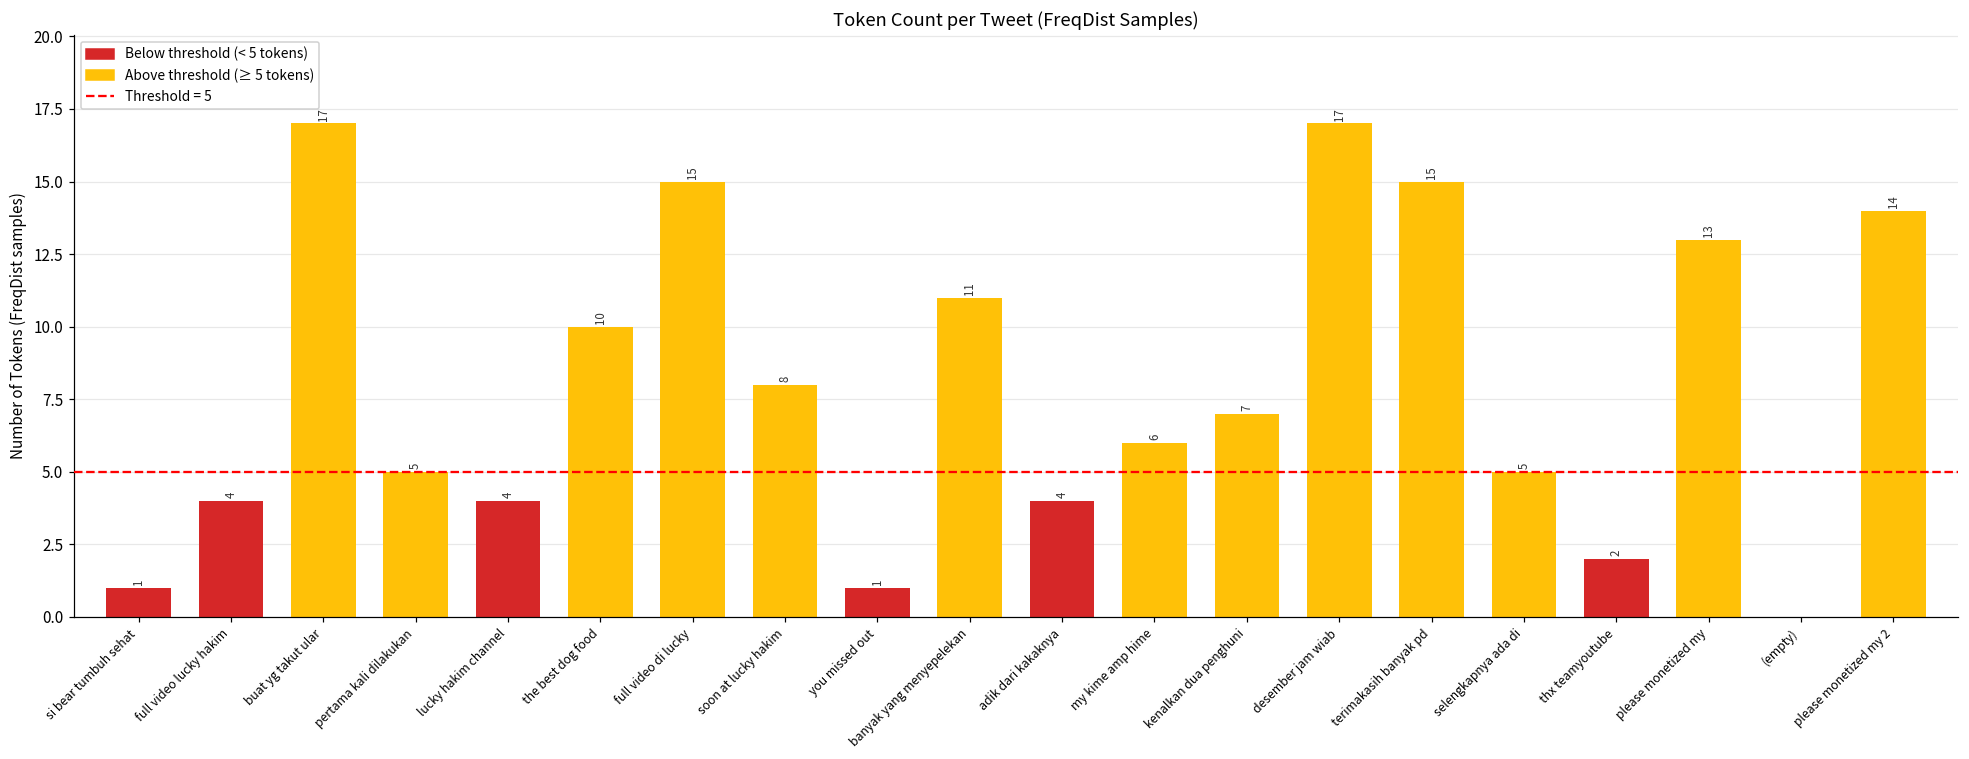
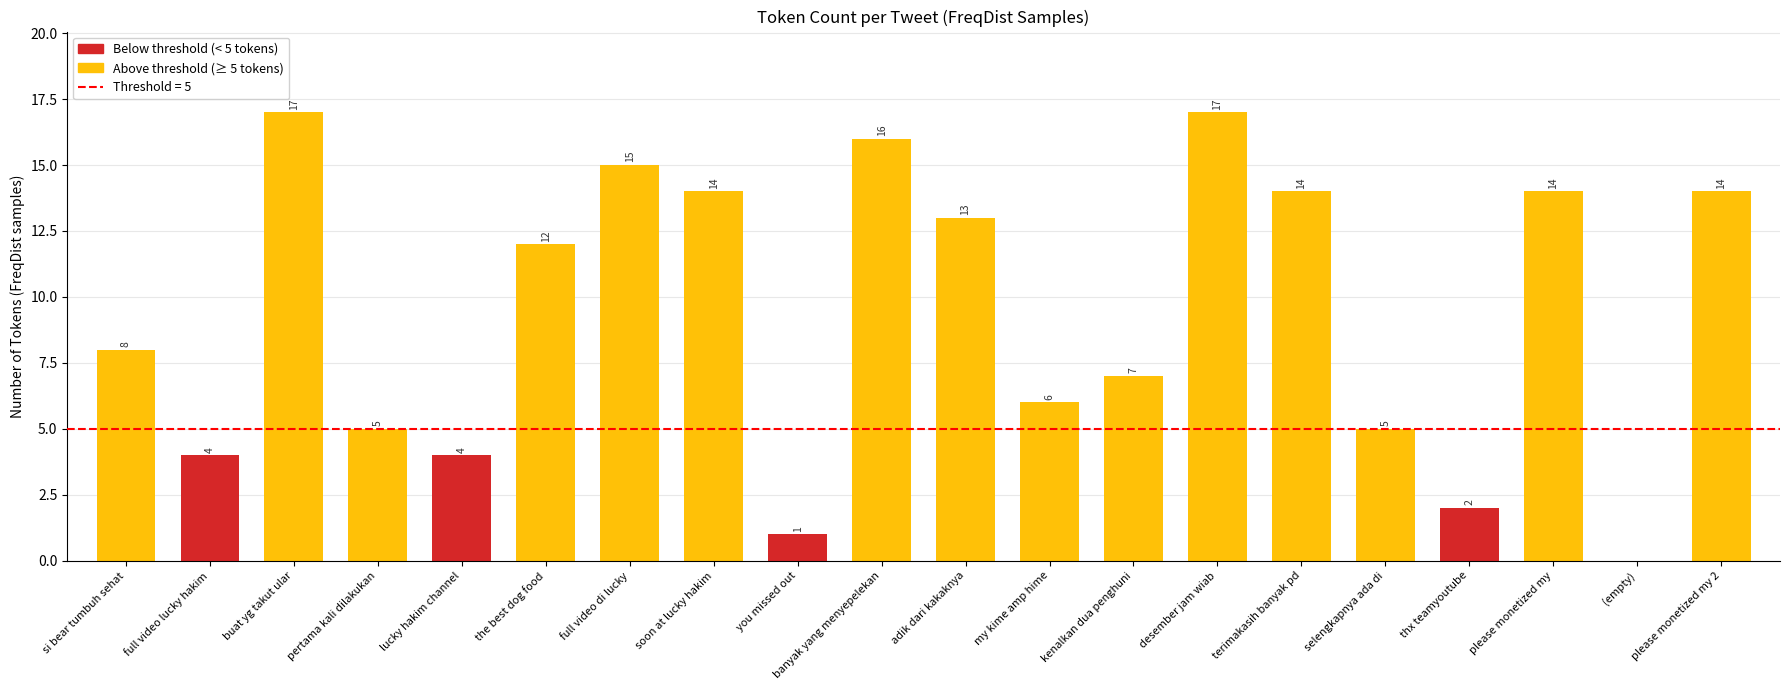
si bear tumbuh sehat: 1 -> 8
the best dog food: 10 -> 12
soon at lucky hakim: 8 -> 14
banyak yang menyepelekan: 11 -> 16
adik dari kakaknya: 4 -> 13
terimakasih banyak pd: 15 -> 14
please monetized my: 13 -> 14
